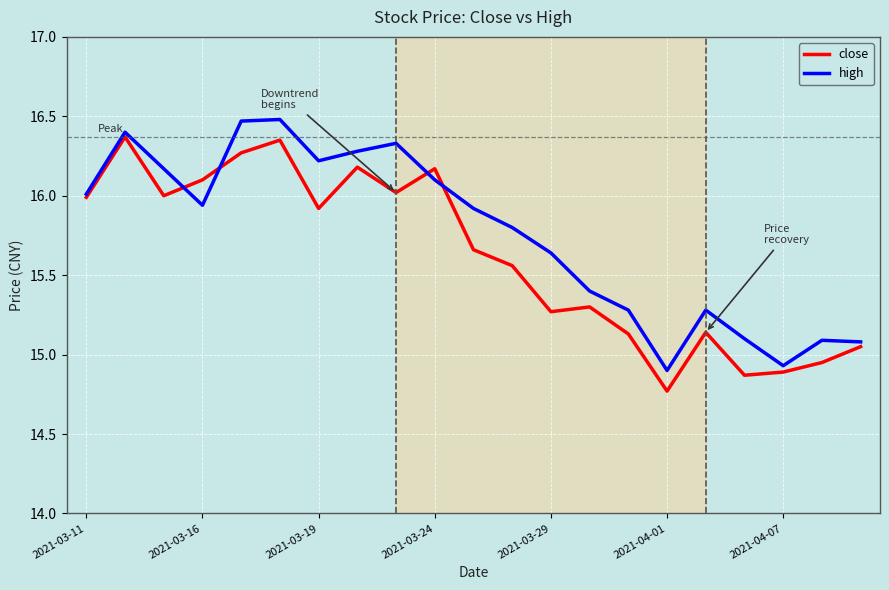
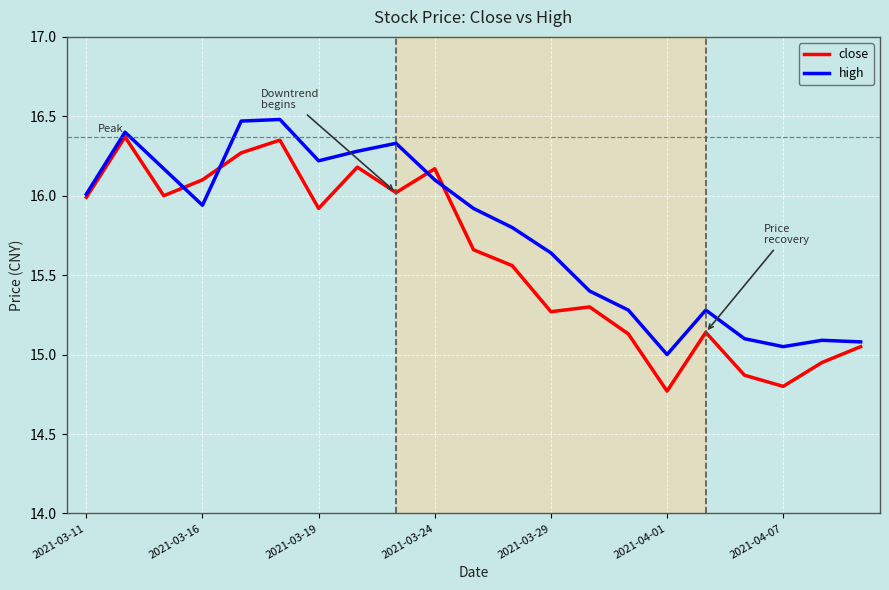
high, 2021-04-01: 14.9 -> 15.0
close, 2021-04-07: 14.89 -> 14.80
high, 2021-04-07: 14.93 -> 15.05
